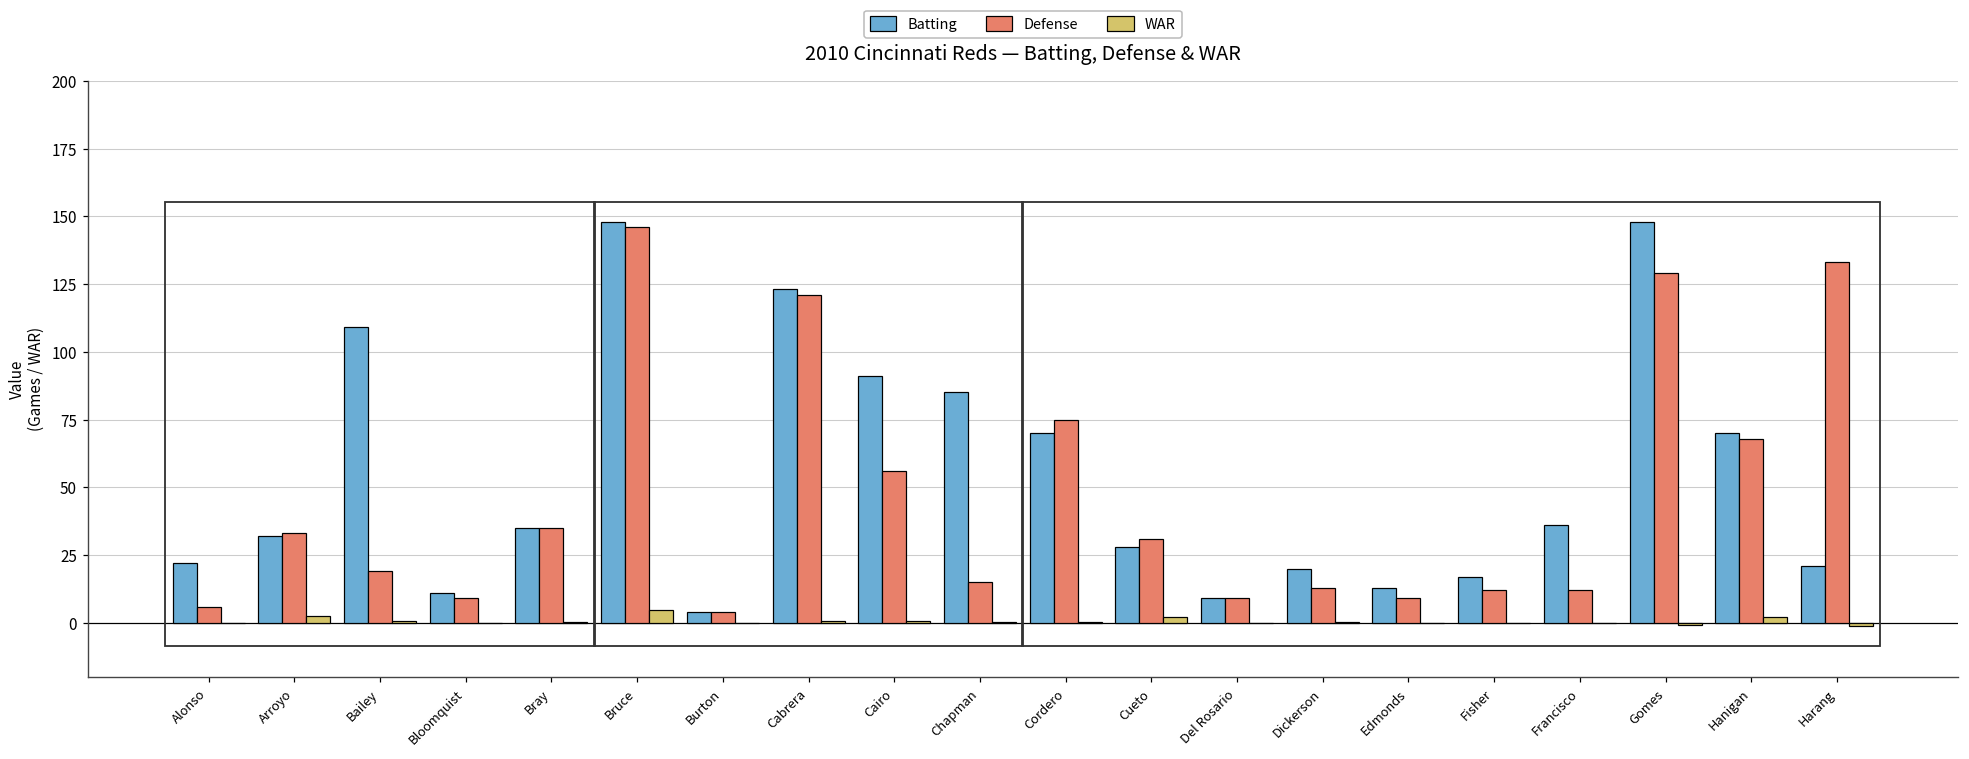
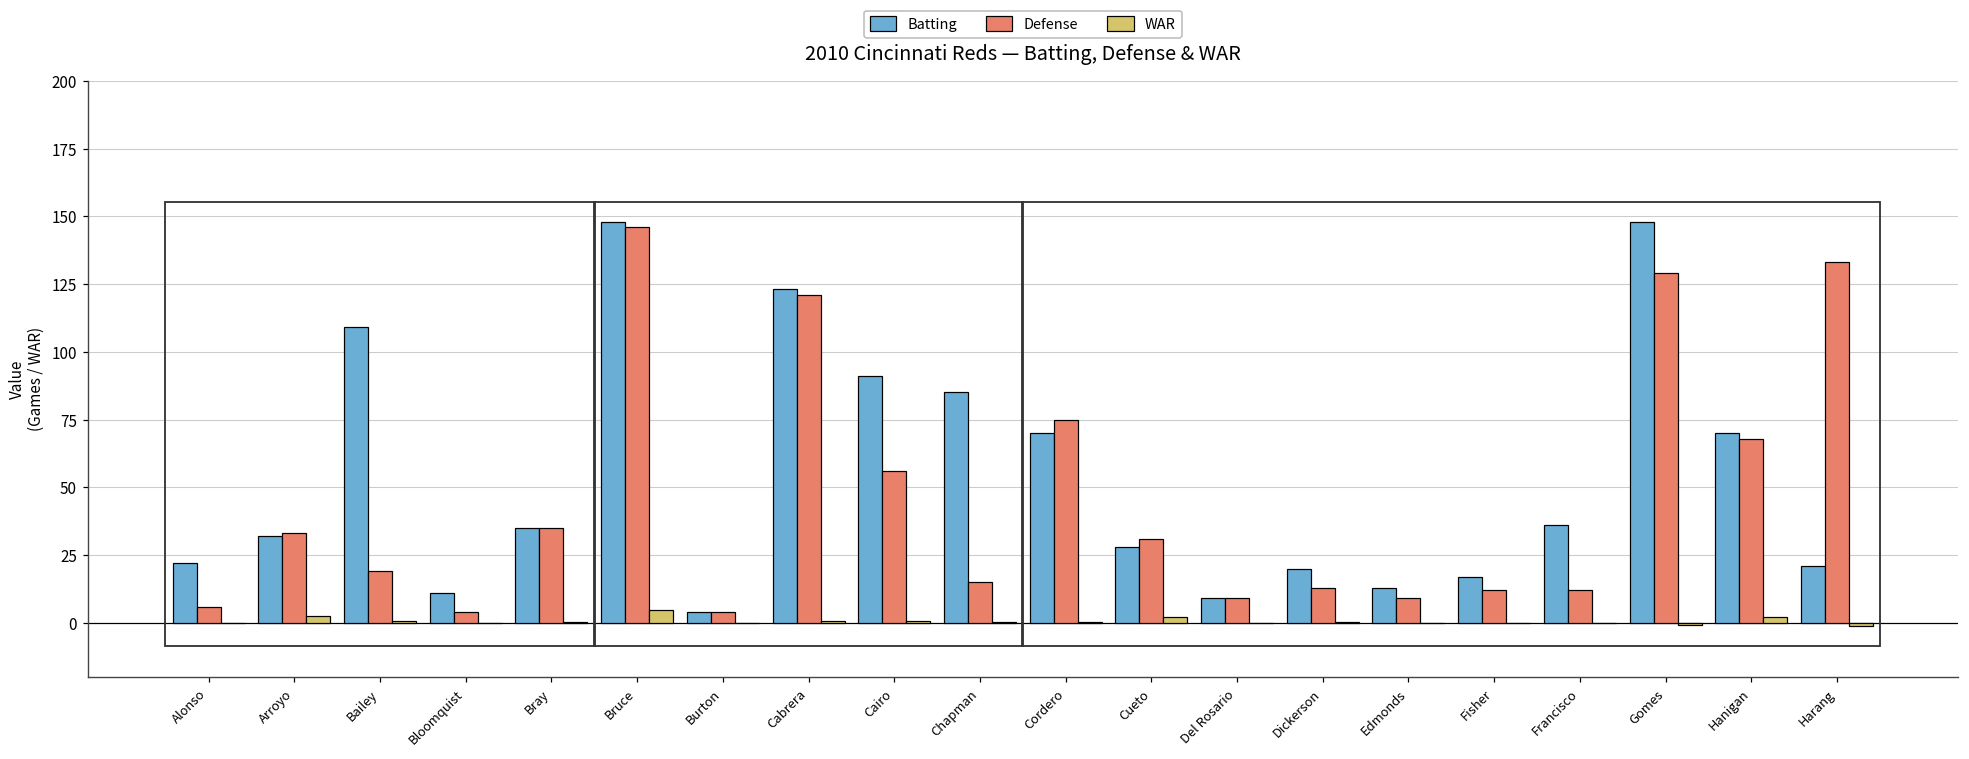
Defense, Bloomquist: 9 -> 4
